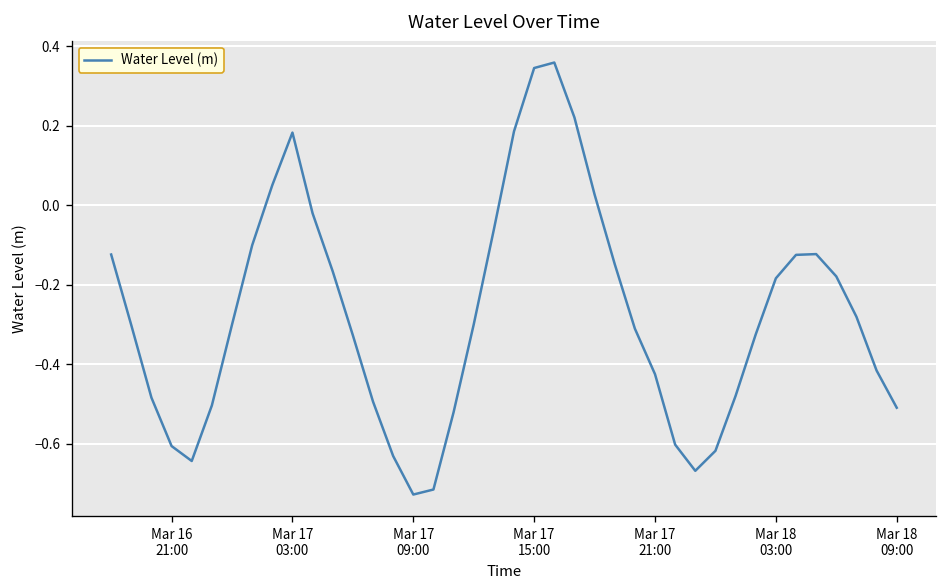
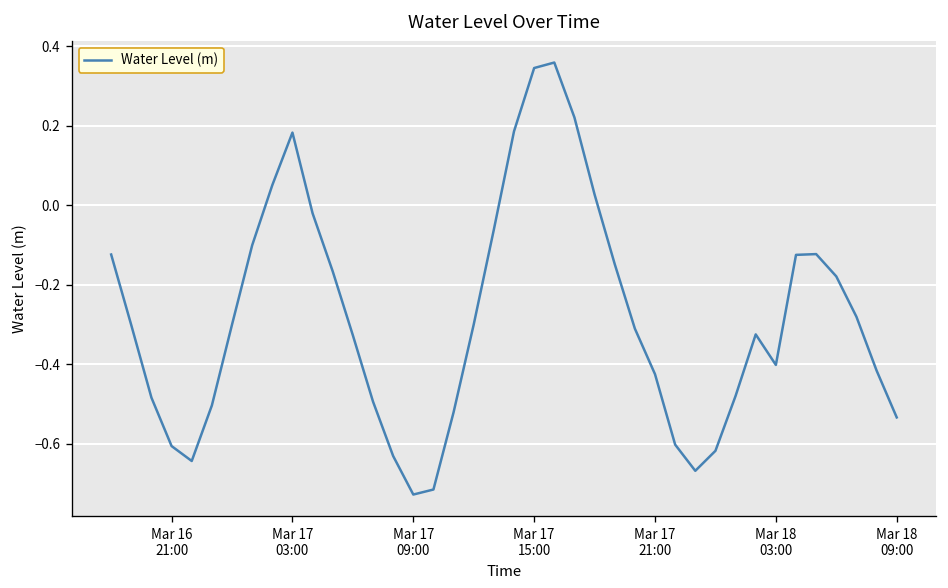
Mar 18 03:00: -0.18 -> -0.40
Mar 18 09:00: -0.51 -> -0.53
